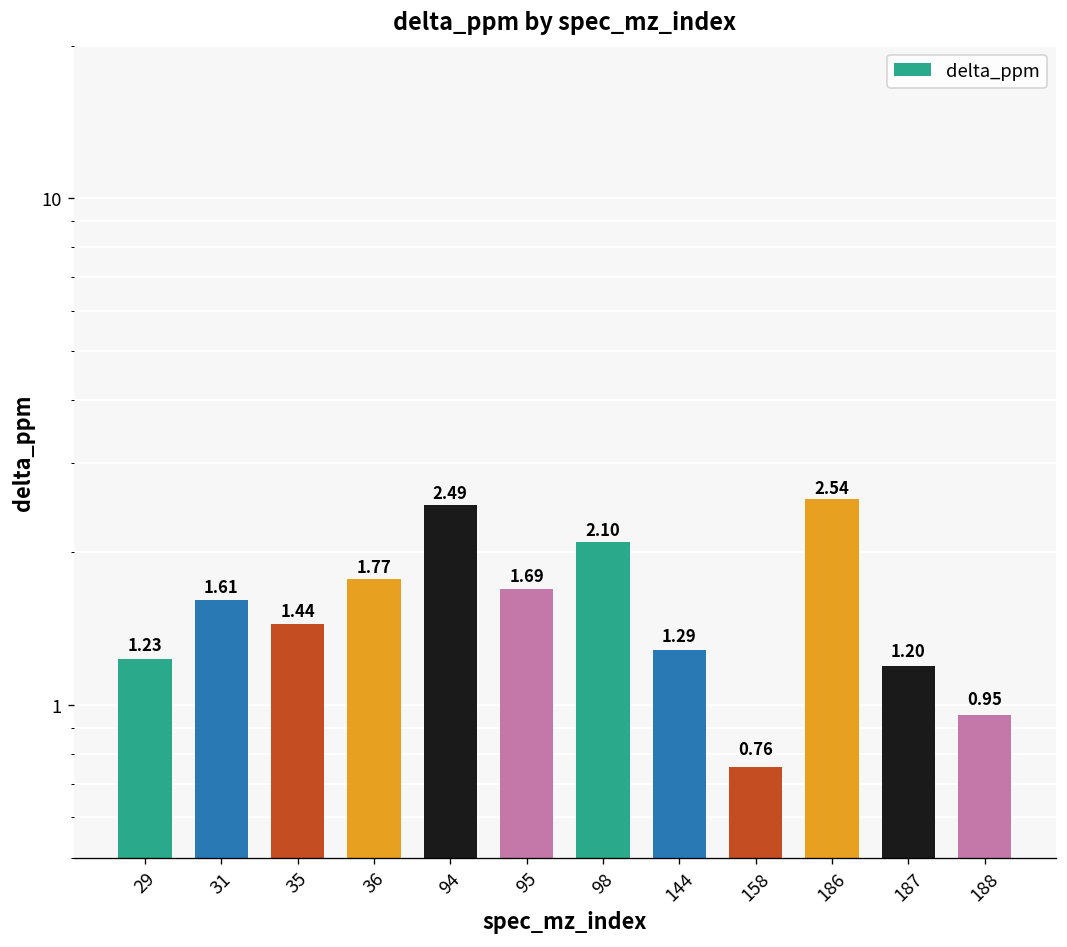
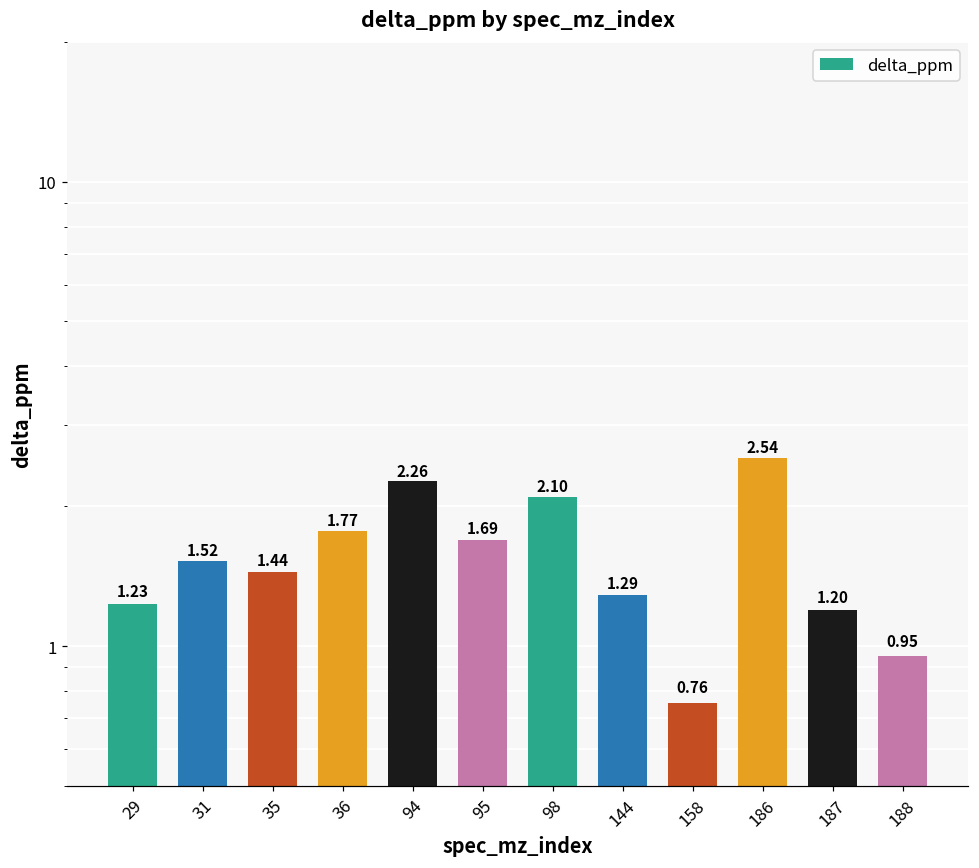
31: 1.61 -> 1.52
94: 2.49 -> 2.26
